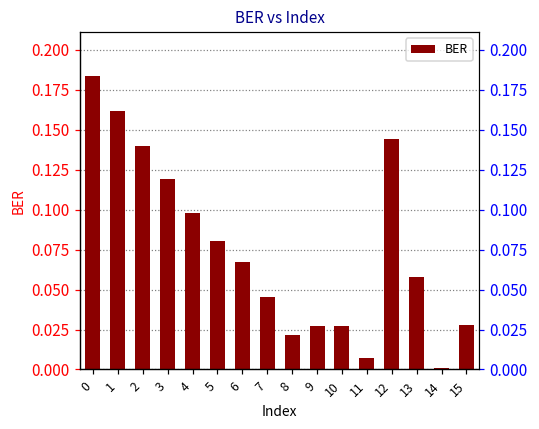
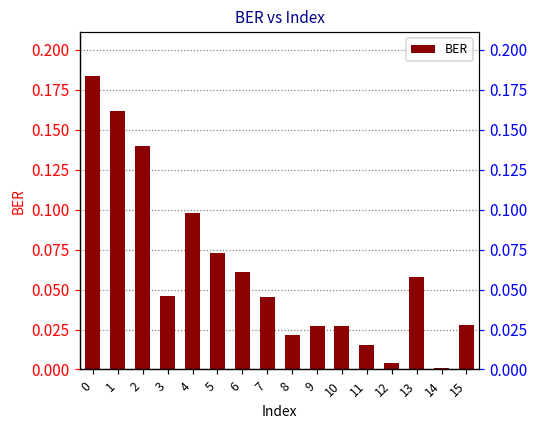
3: 0.119 -> 0.046
5: 0.080 -> 0.073
6: 0.067 -> 0.061
11: 0.007 -> 0.016
12: 0.144 -> 0.004
